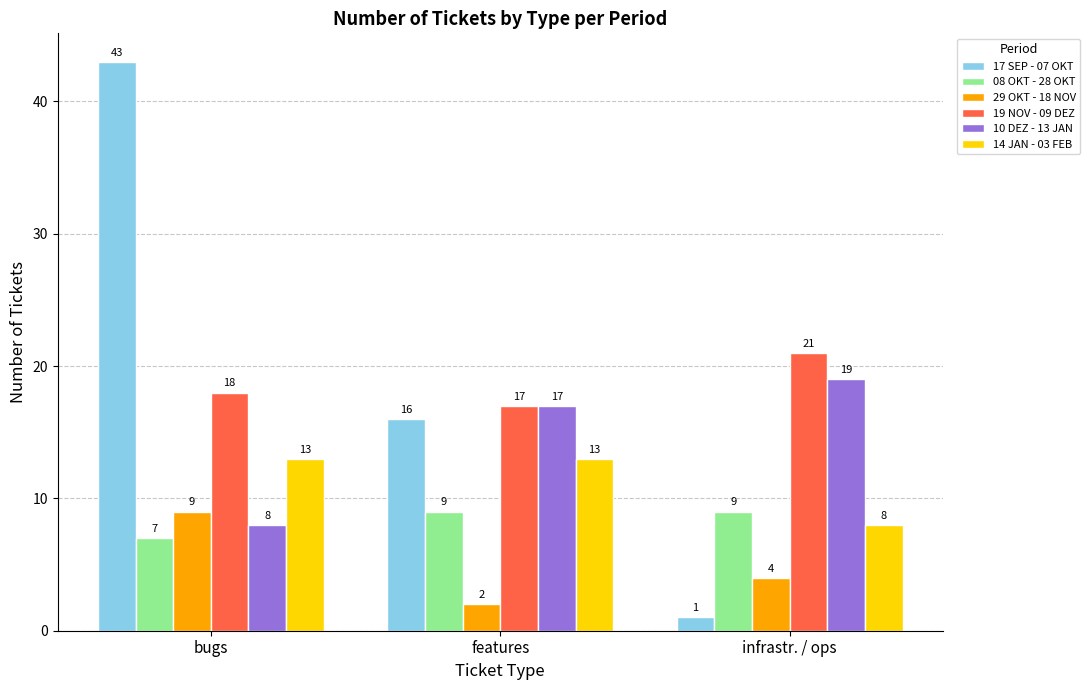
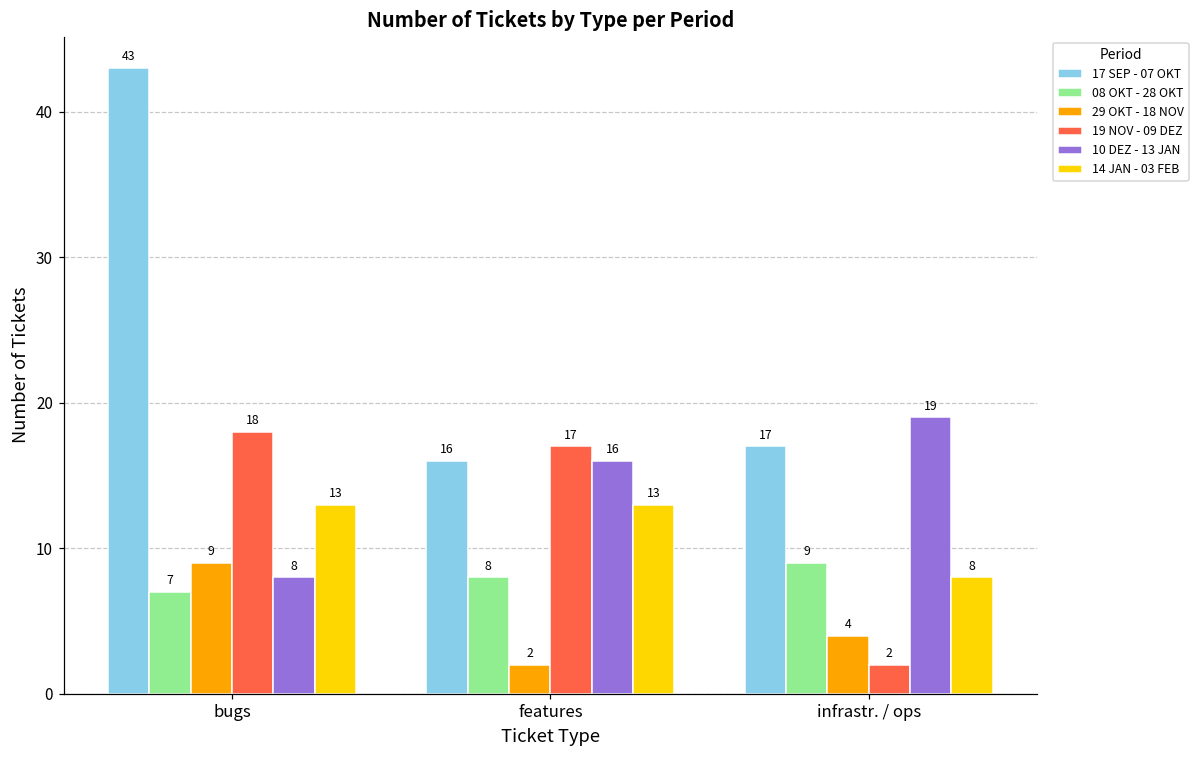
08 OKT - 28 OKT, features: 9 -> 8
10 DEZ - 13 JAN, features: 17 -> 16
17 SEP - 07 OKT, infrastr. / ops: 1 -> 17
19 NOV - 09 DEZ, infrastr. / ops: 21 -> 2
